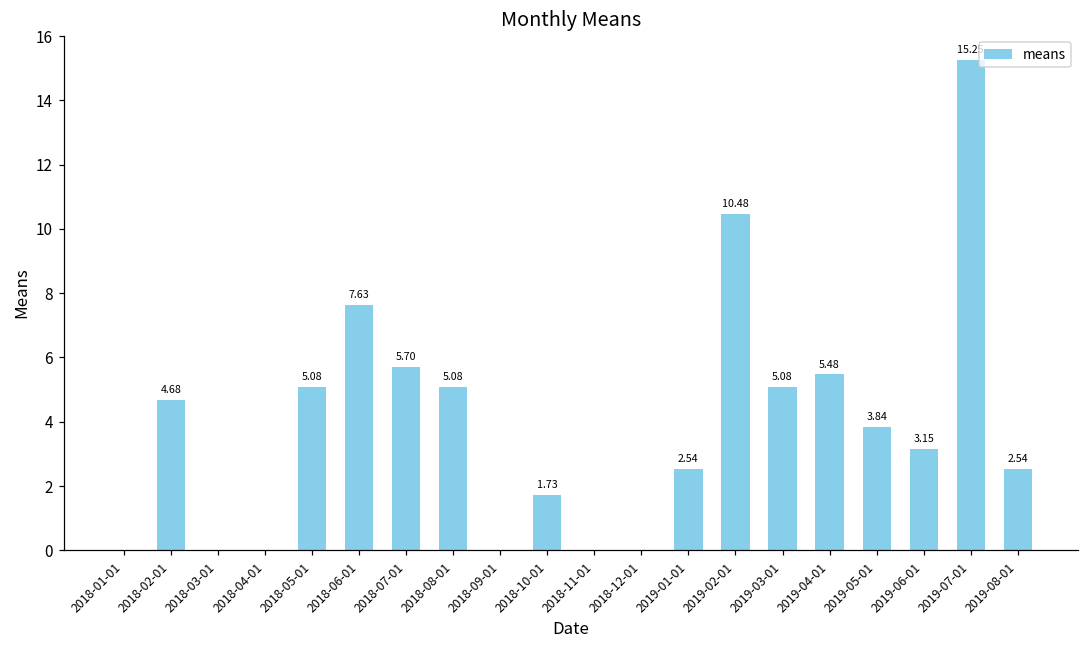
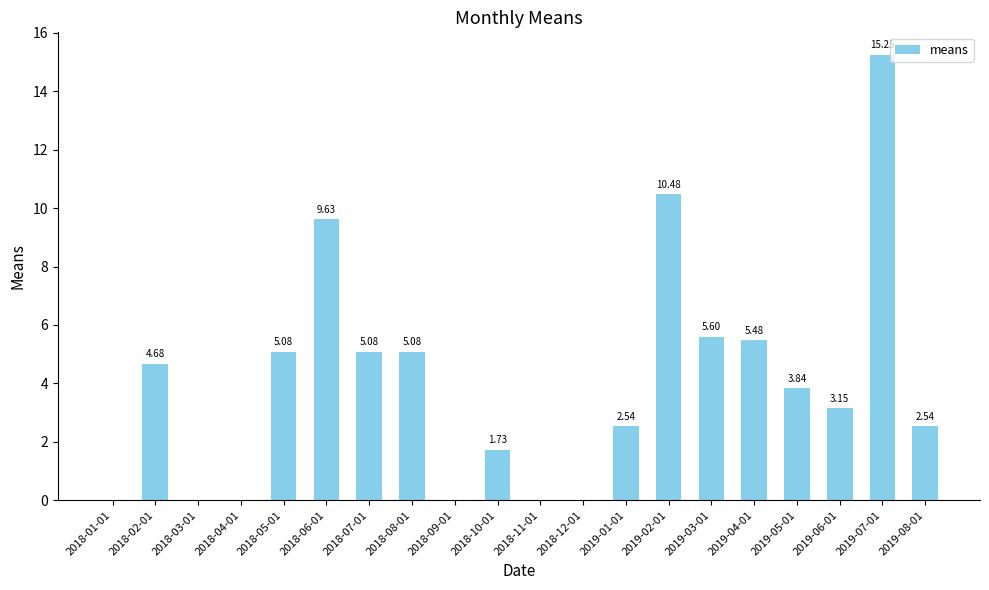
2018-06-01: 7.63 -> 9.63
2018-07-01: 5.70 -> 5.08
2019-03-01: 5.08 -> 5.60
